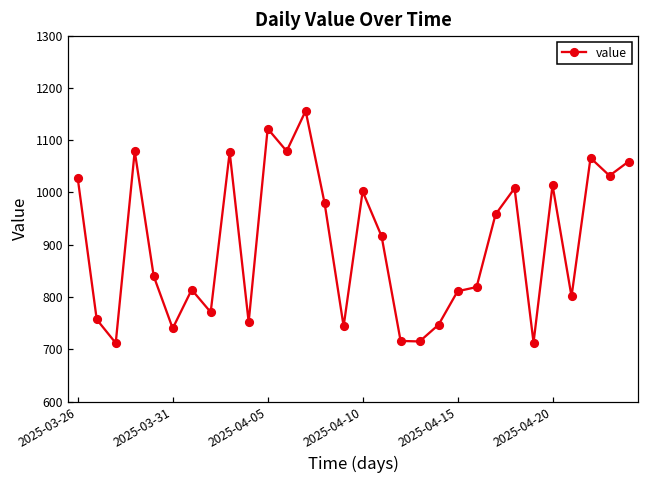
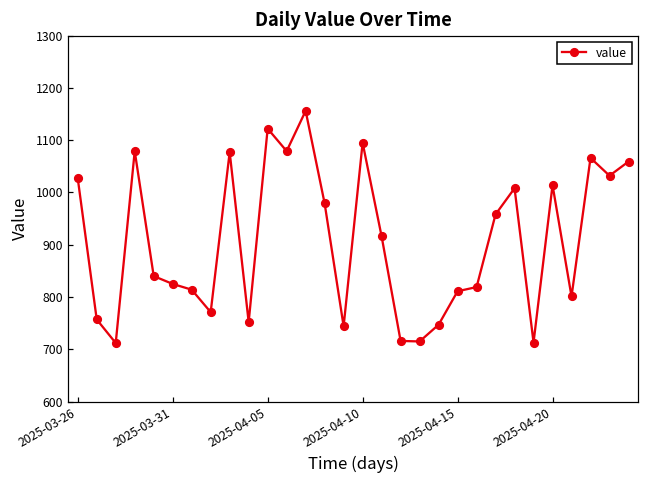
2025-03-31: 740 -> 830
2025-04-10: 1000 -> 1100
